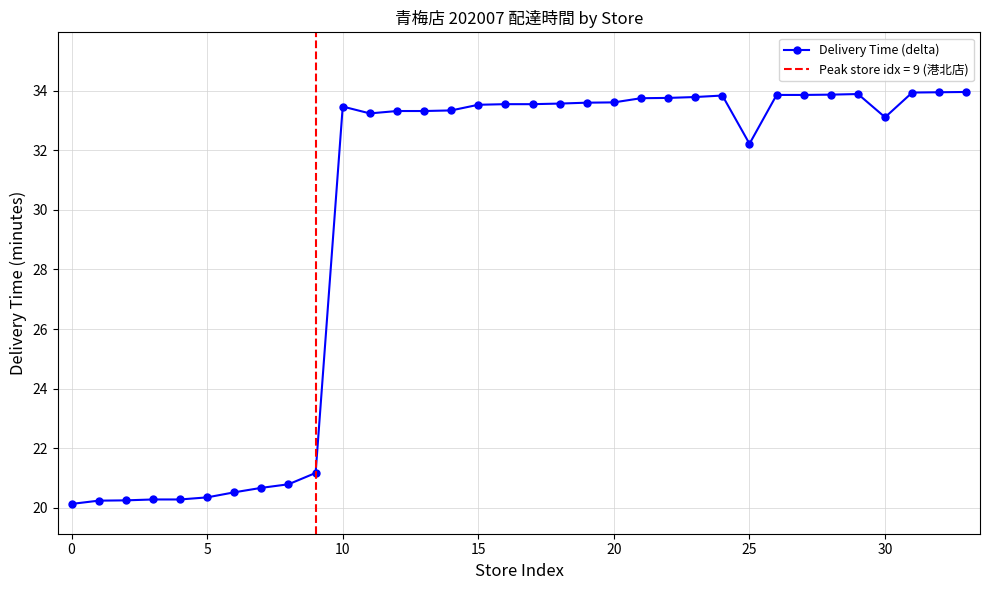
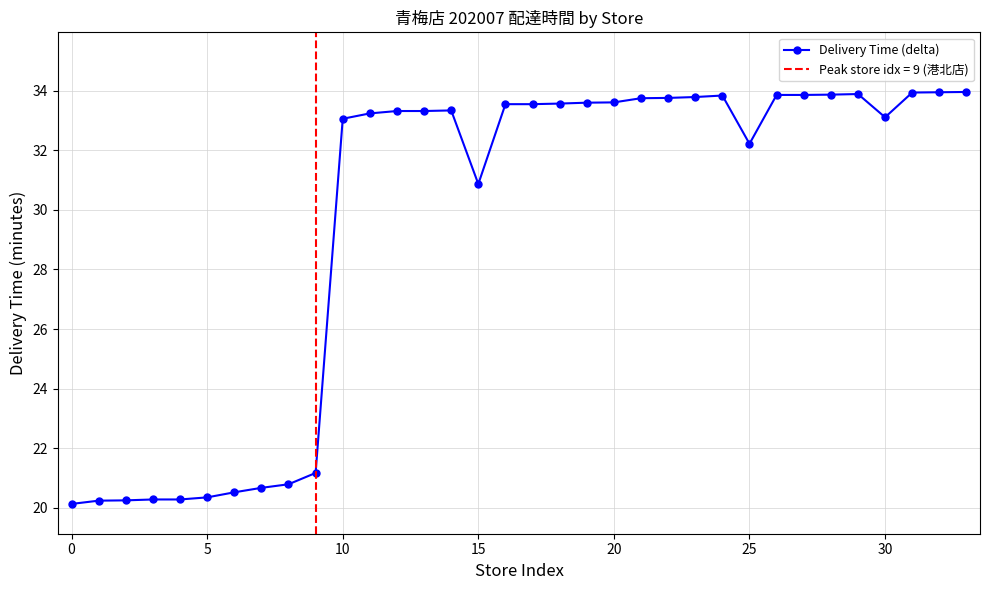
10: 33.5 -> 33.1
15: 33.5 -> 30.9
